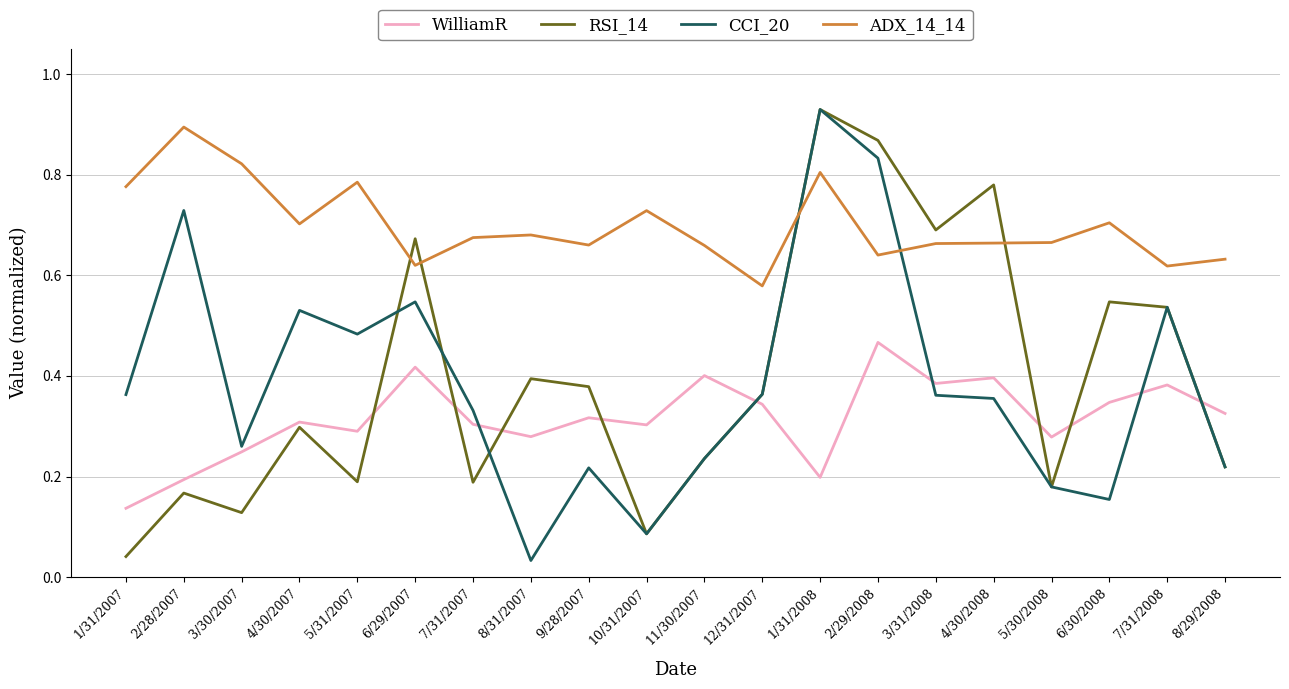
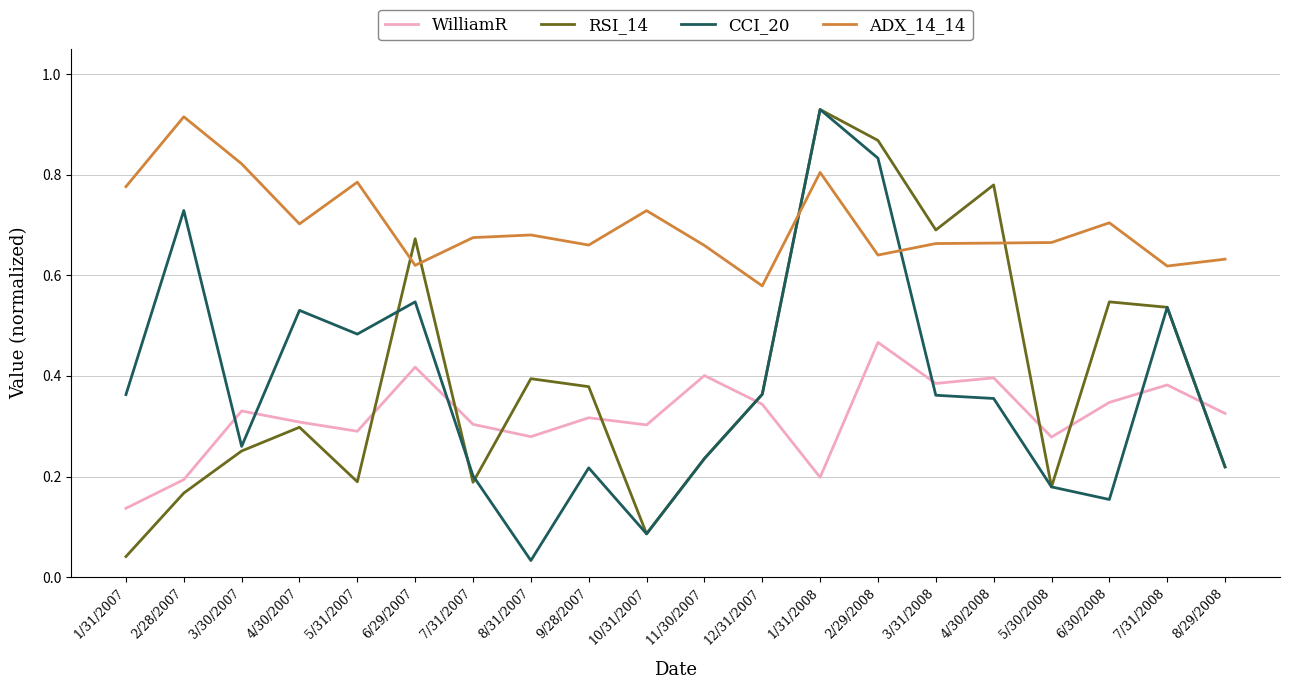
ADX_14_14, 2/28/2007: 0.90 -> 0.92
WilliamR, 3/30/2007: 0.25 -> 0.33
RSI_14, 3/30/2007: 0.13 -> 0.25
CCI_20, 7/31/2007: 0.33 -> 0.20
